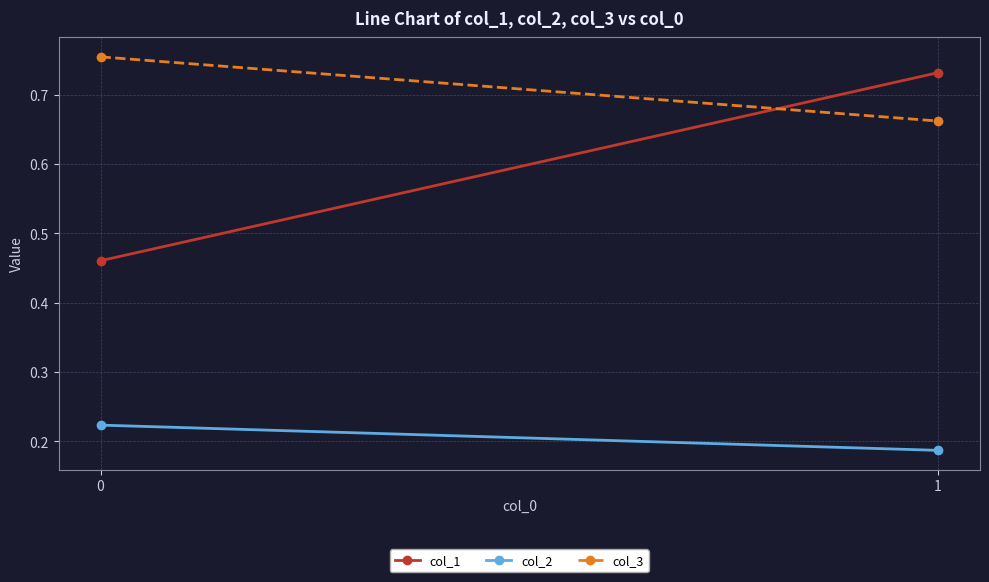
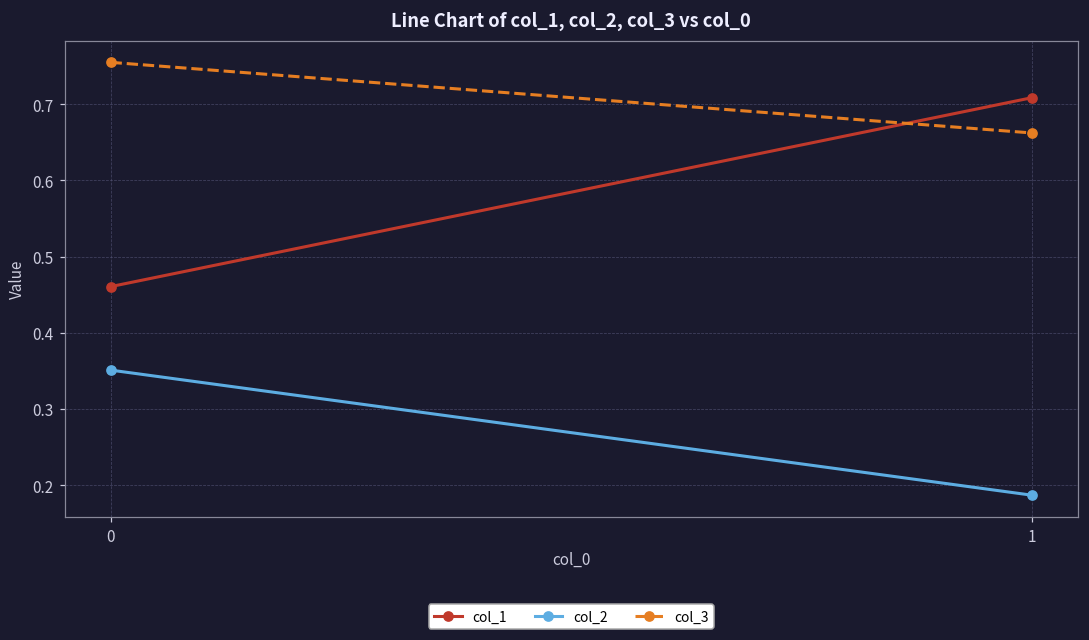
col_2, 0: 0.22 -> 0.35
col_1, 1: 0.73 -> 0.71
